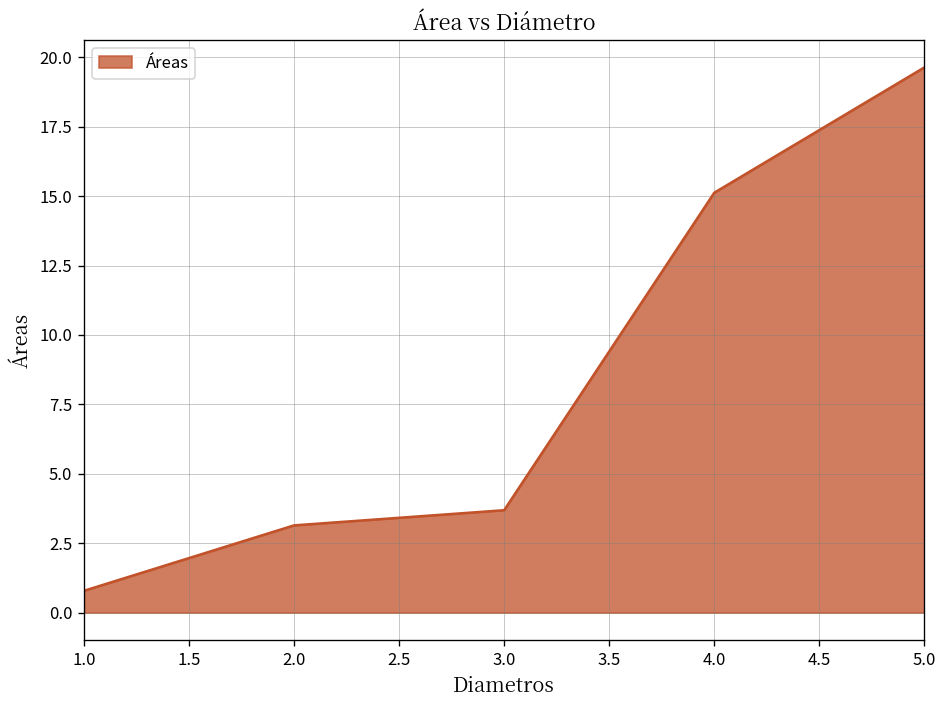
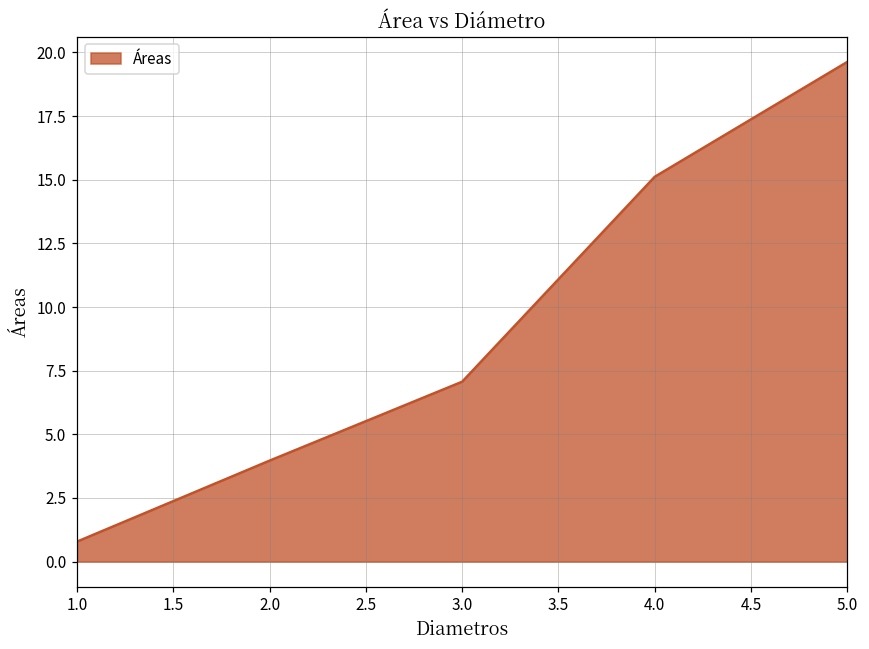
2.0: 3.1 -> 4.0
3.0: 3.7 -> 7.1
